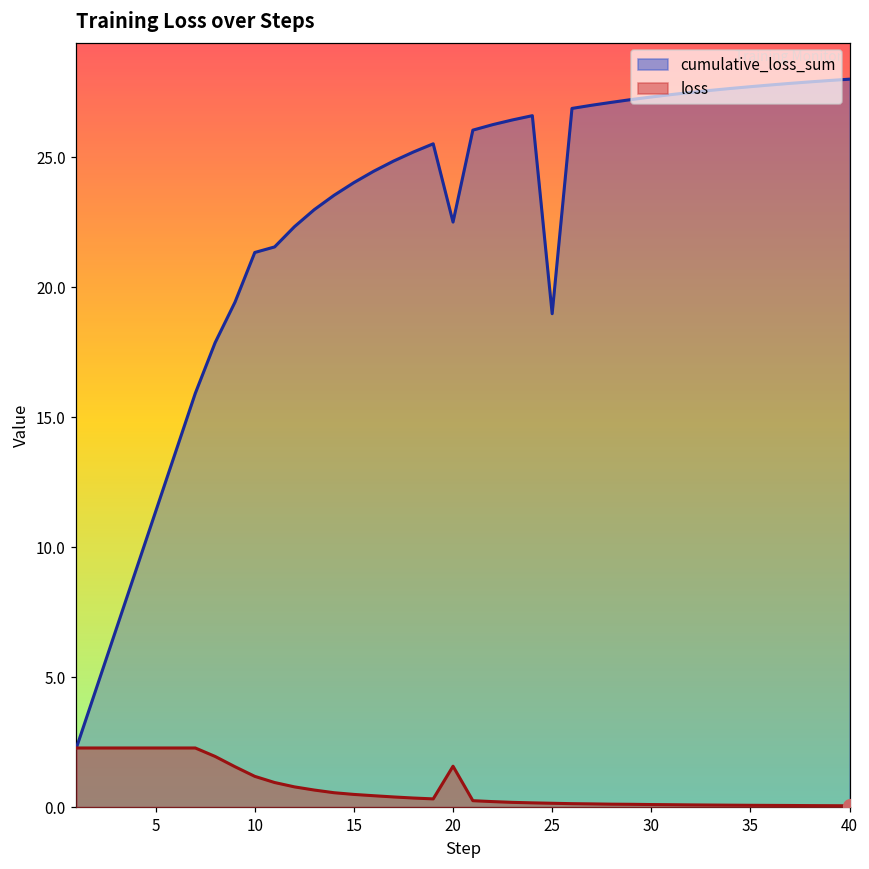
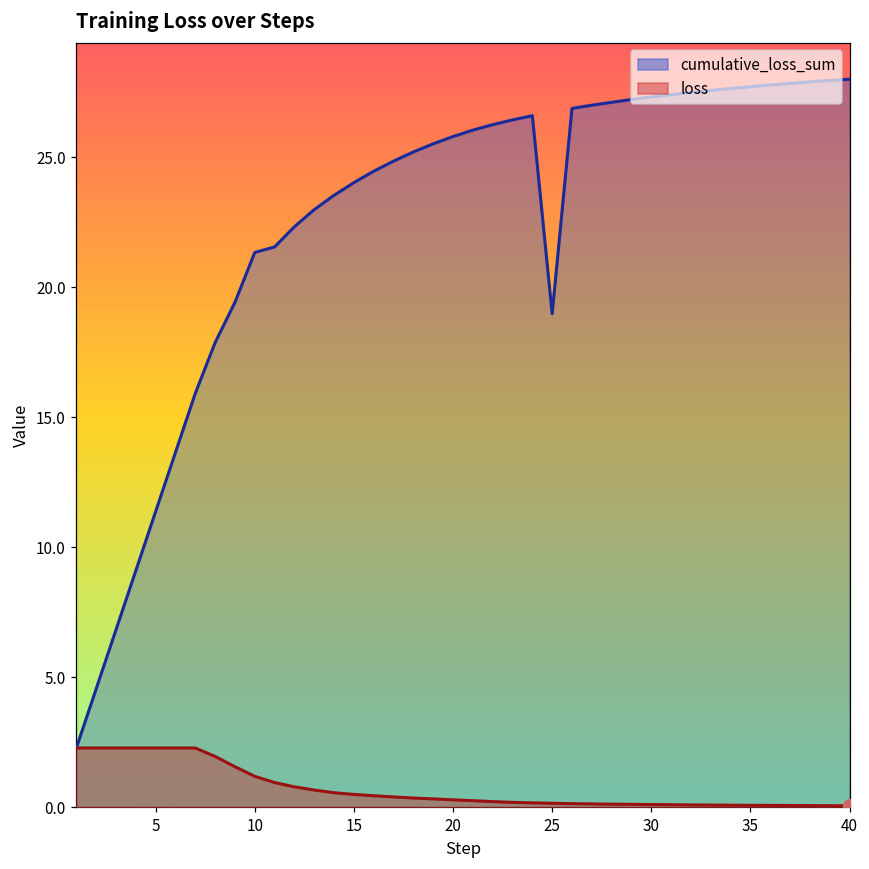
cumulative_loss_sum, 20: 22.5 -> 25.8
loss, 20: 1.6 -> 0.3
